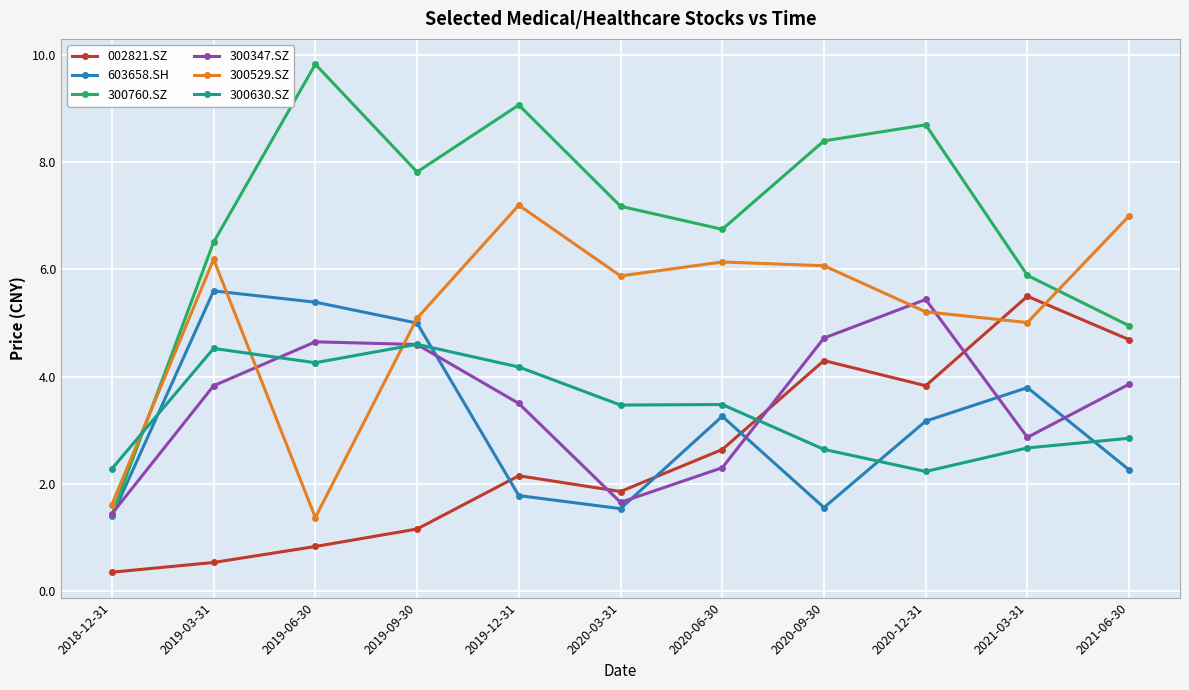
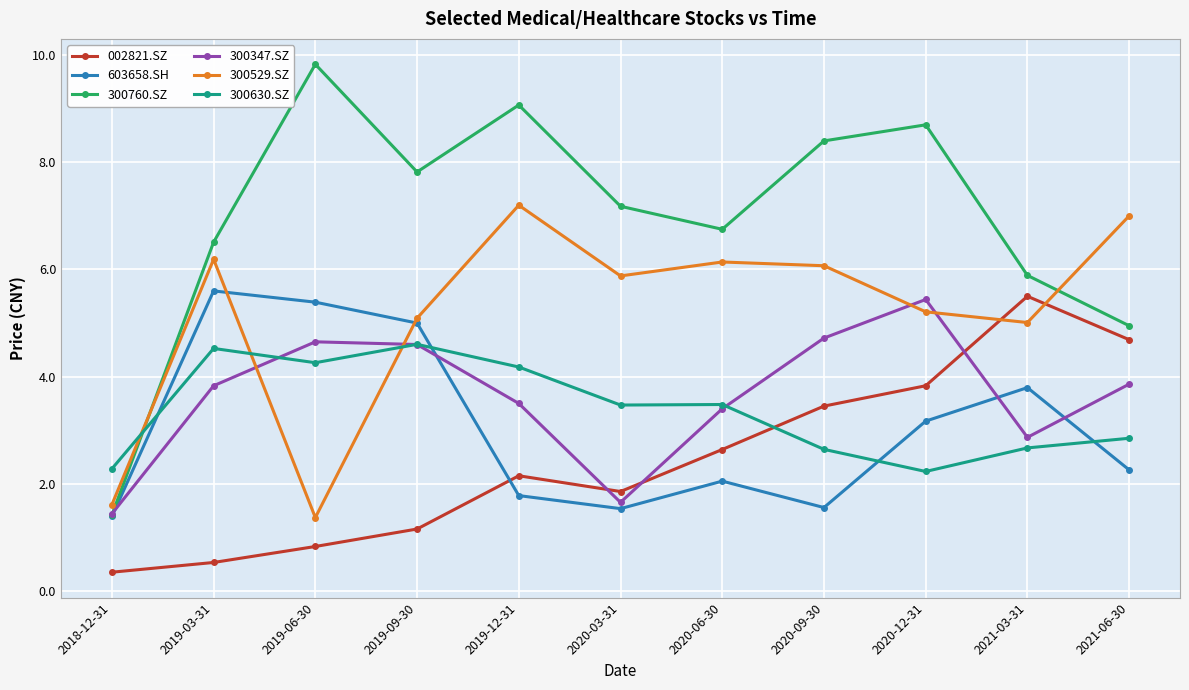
603658.SH, 2020-06-30: 3.3 -> 2.1
300347.SZ, 2020-06-30: 2.3 -> 3.4
002821.SZ, 2020-09-30: 4.3 -> 3.5
